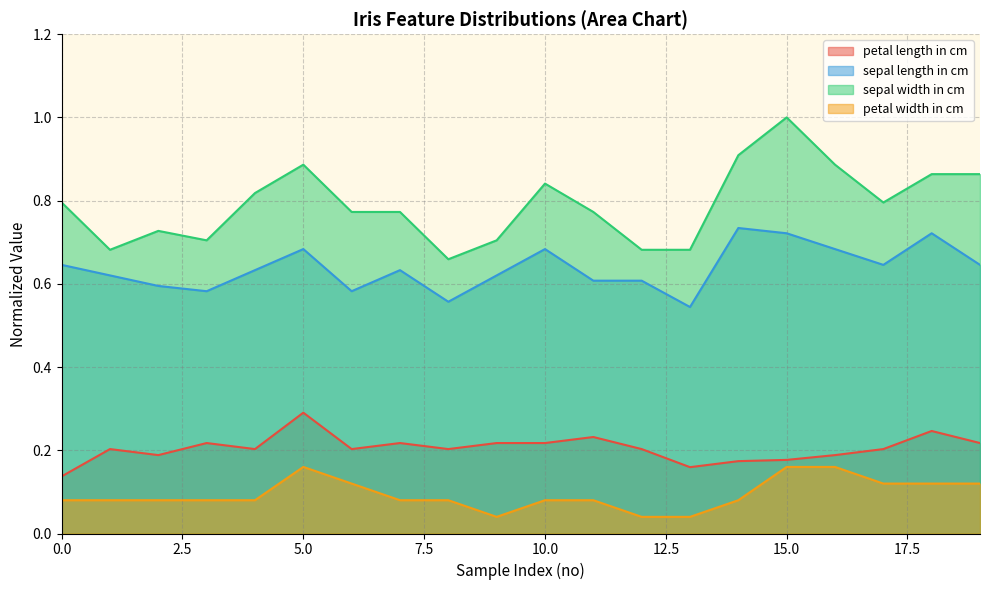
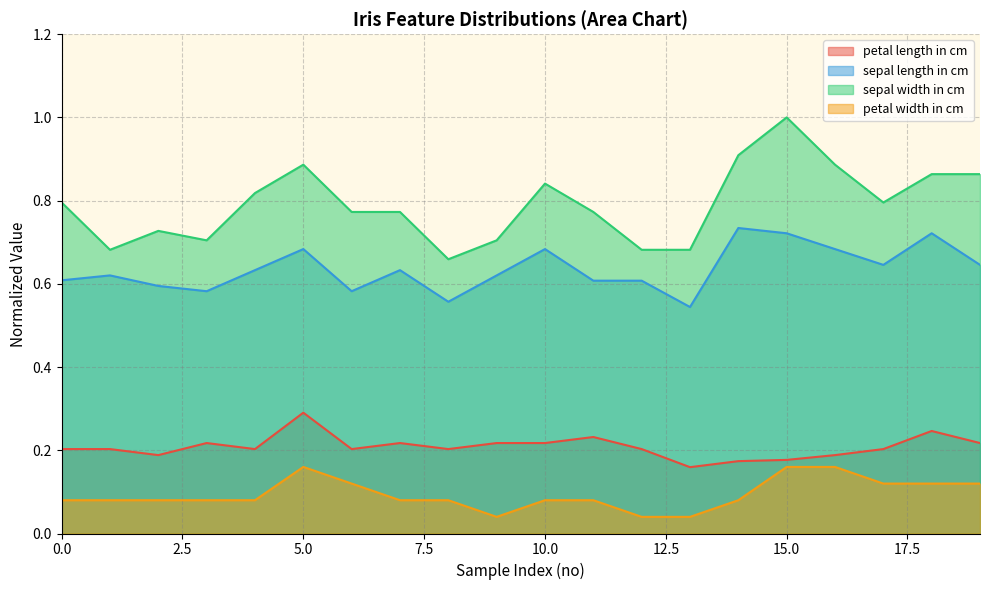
petal length in cm, 0.0: 0.14 -> 0.20
sepal length in cm, 0.0: 0.65 -> 0.61
